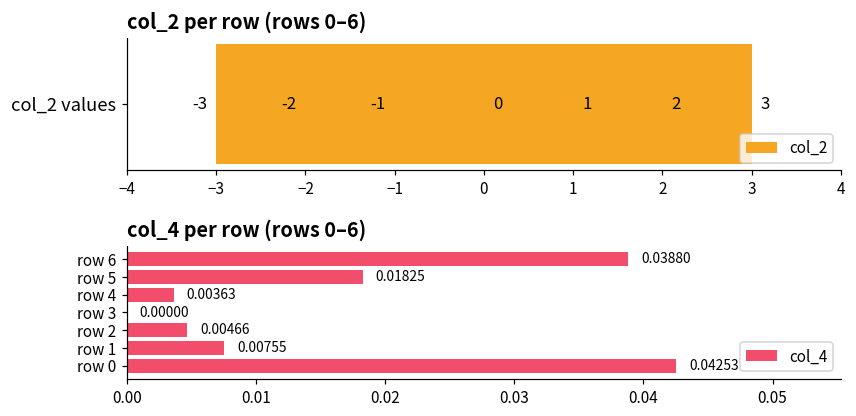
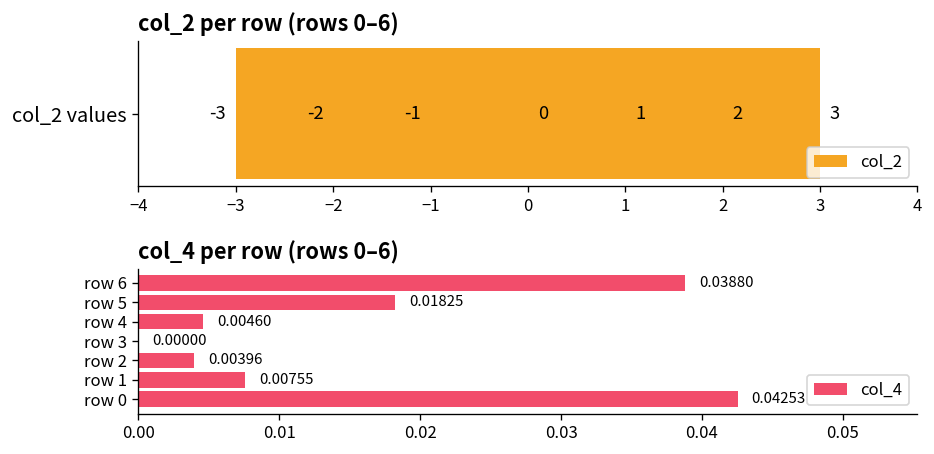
col_4 per row (rows 0–6), row 4: 0.00363 -> 0.00460
col_4 per row (rows 0–6), row 2: 0.00466 -> 0.00396
